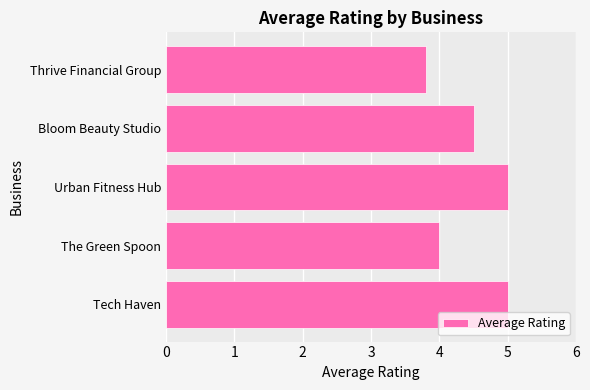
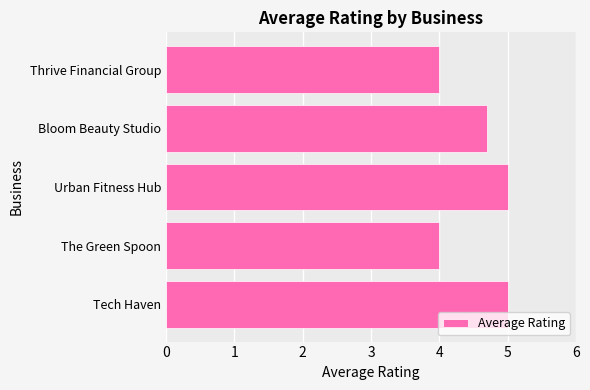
Thrive Financial Group: 3.8 -> 4.0
Bloom Beauty Studio: 4.5 -> 4.7
